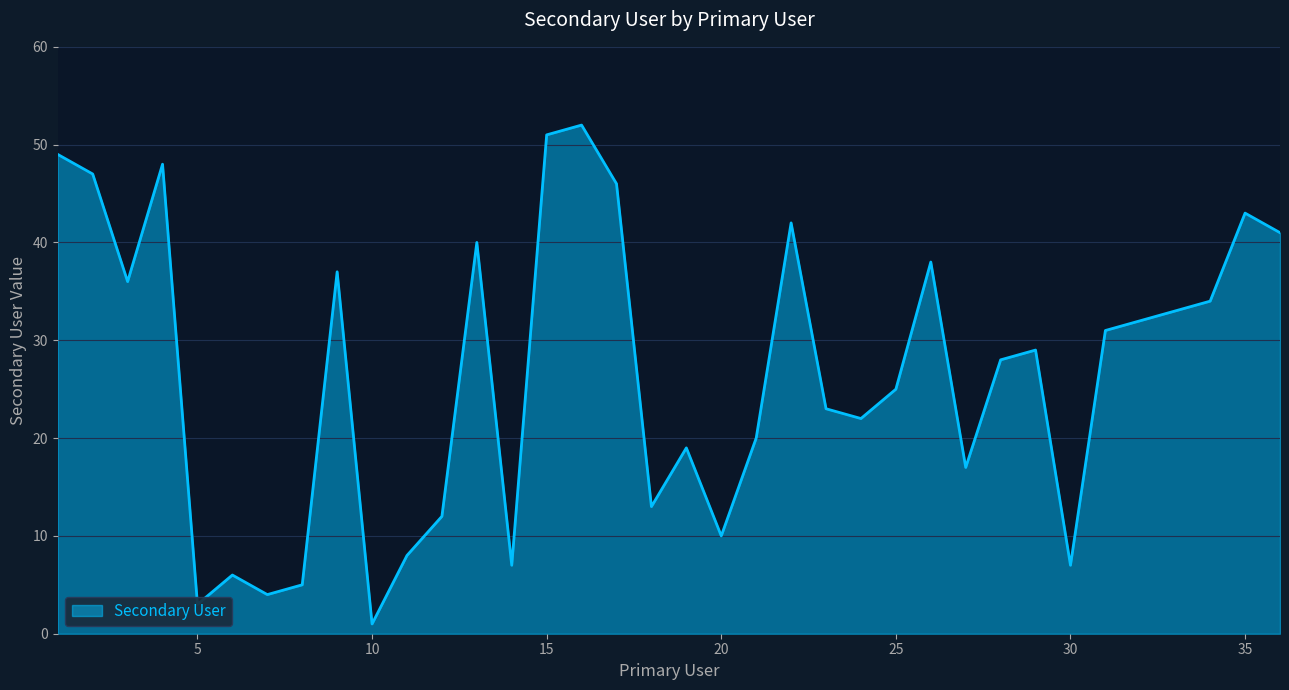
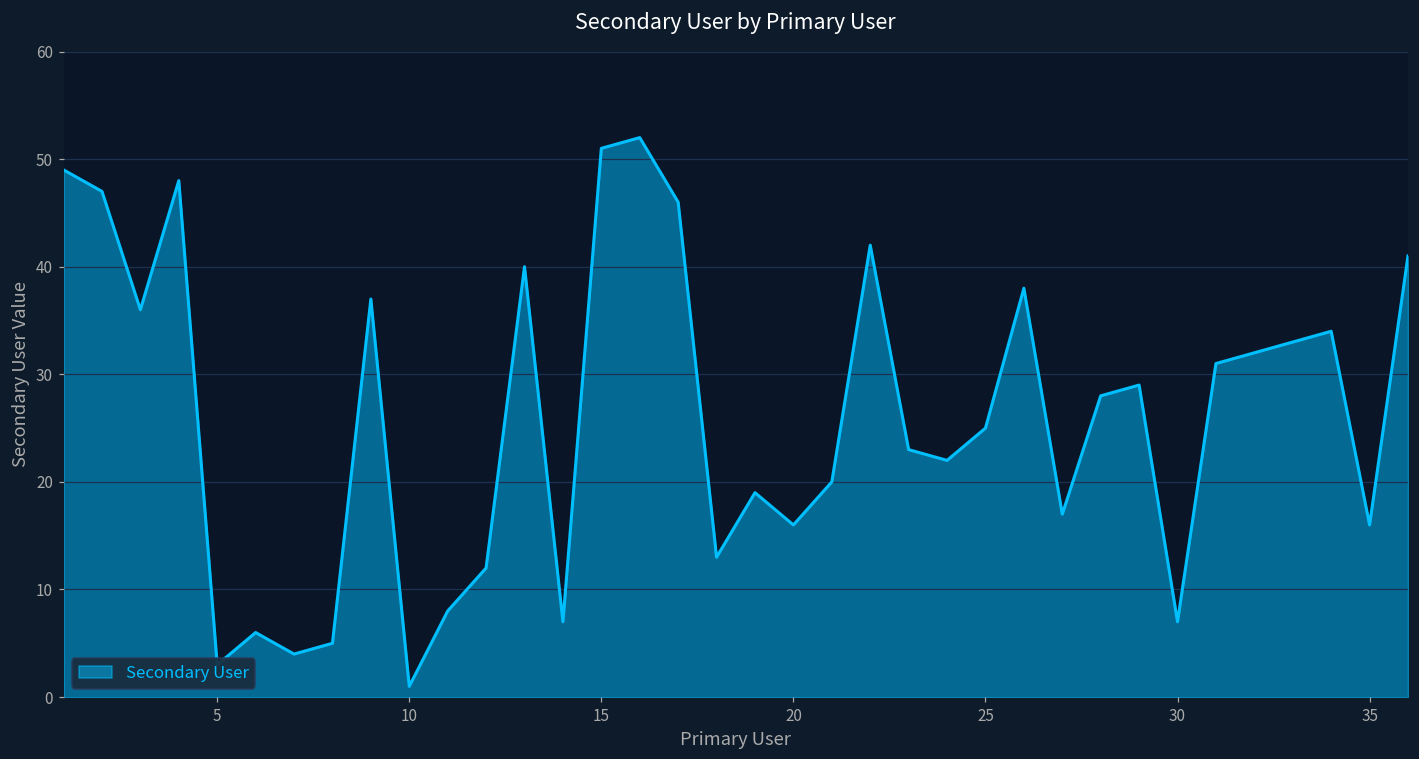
20: 10 -> 16
35: 43 -> 16
